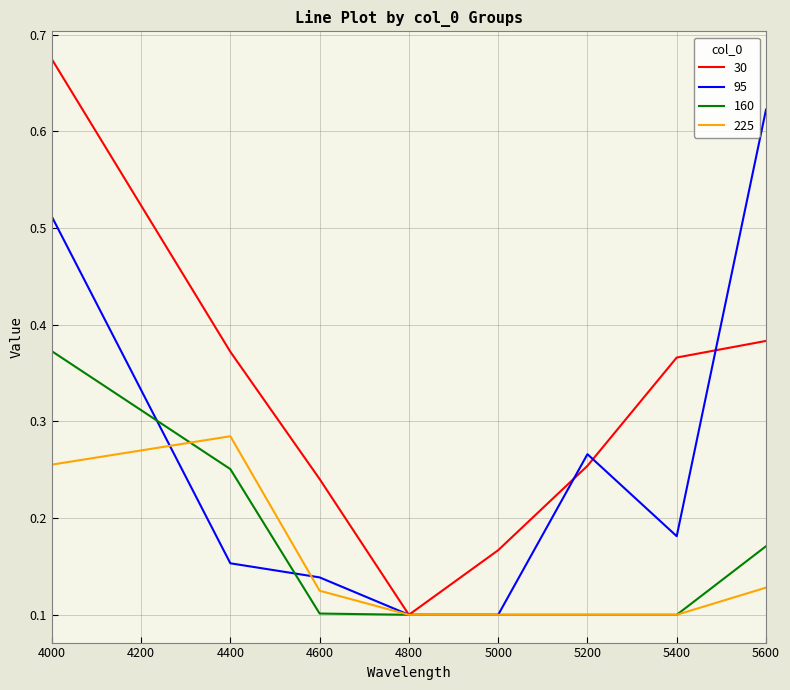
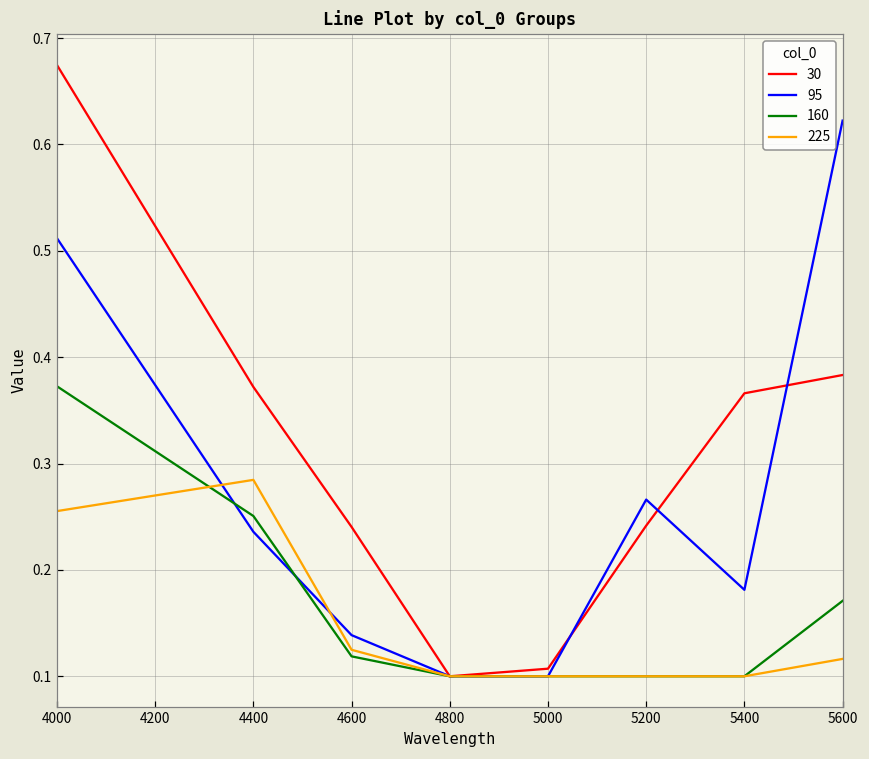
95, 4400: 0.15 -> 0.24
160, 4600: 0.10 -> 0.12
30, 5000: 0.17 -> 0.11
30, 5200: 0.25 -> 0.24
225, 5600: 0.13 -> 0.12
